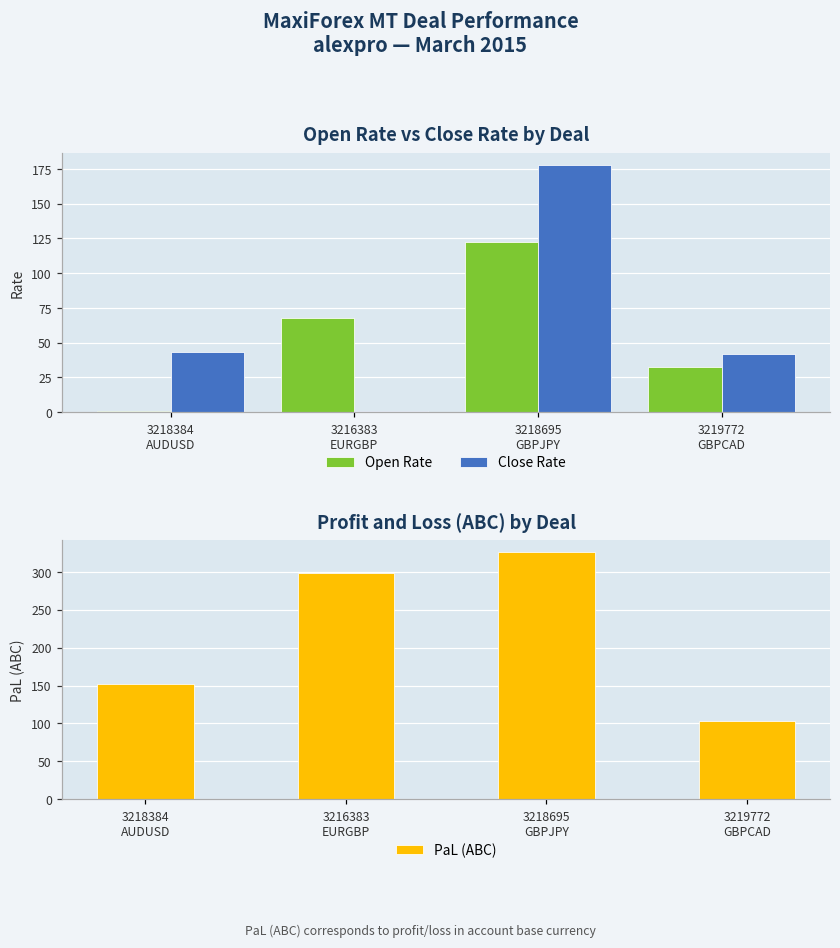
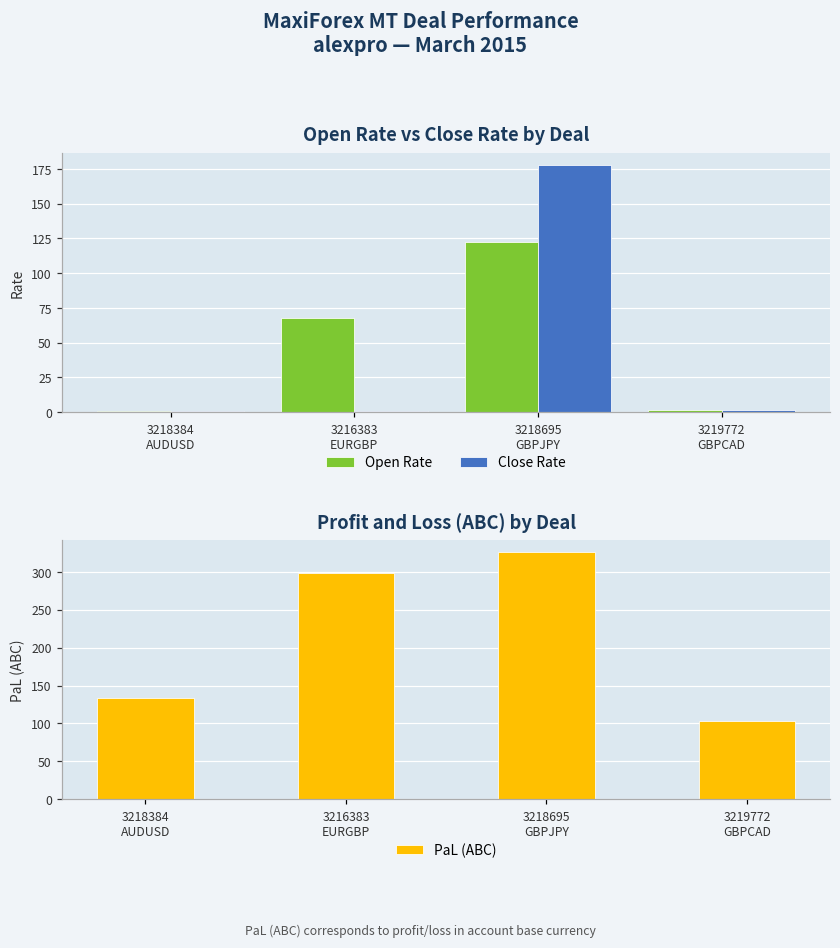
Open Rate vs Close Rate by Deal, Close Rate, 3218384 AUDUSD: 43 -> 1
Open Rate vs Close Rate by Deal, Open Rate, 3219772 GBPCAD: 32 -> 2
Open Rate vs Close Rate by Deal, Close Rate, 3219772 GBPCAD: 42 -> 2
Profit and Loss (ABC) by Deal, 3218384 AUDUSD: 150 -> 130
